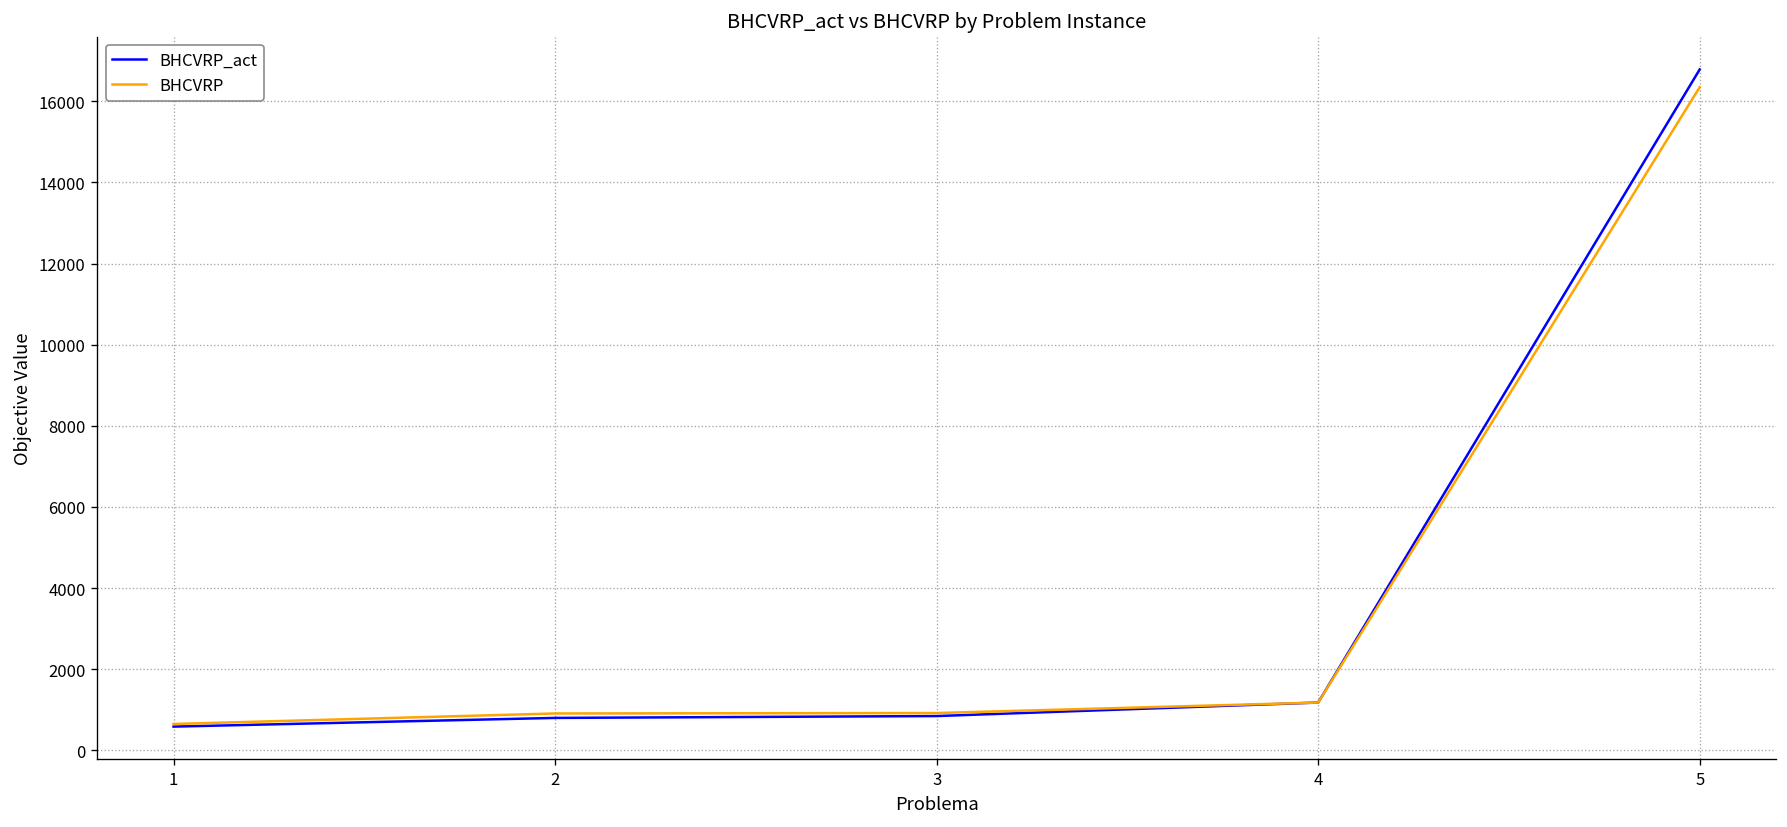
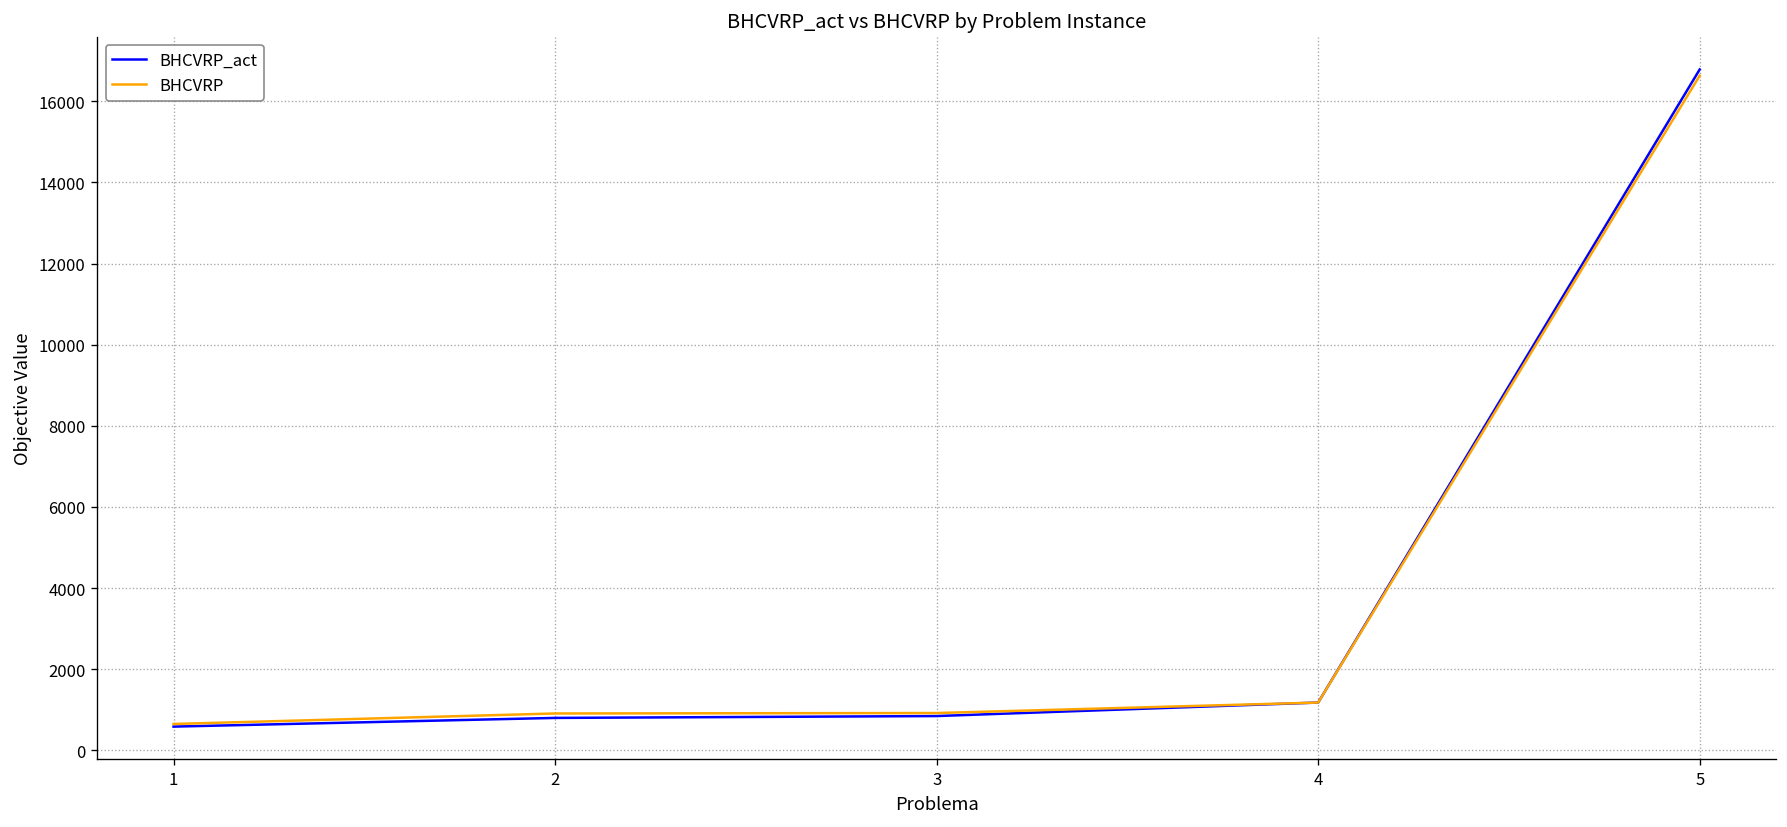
BHCVRP, 5: 16300 -> 16600
